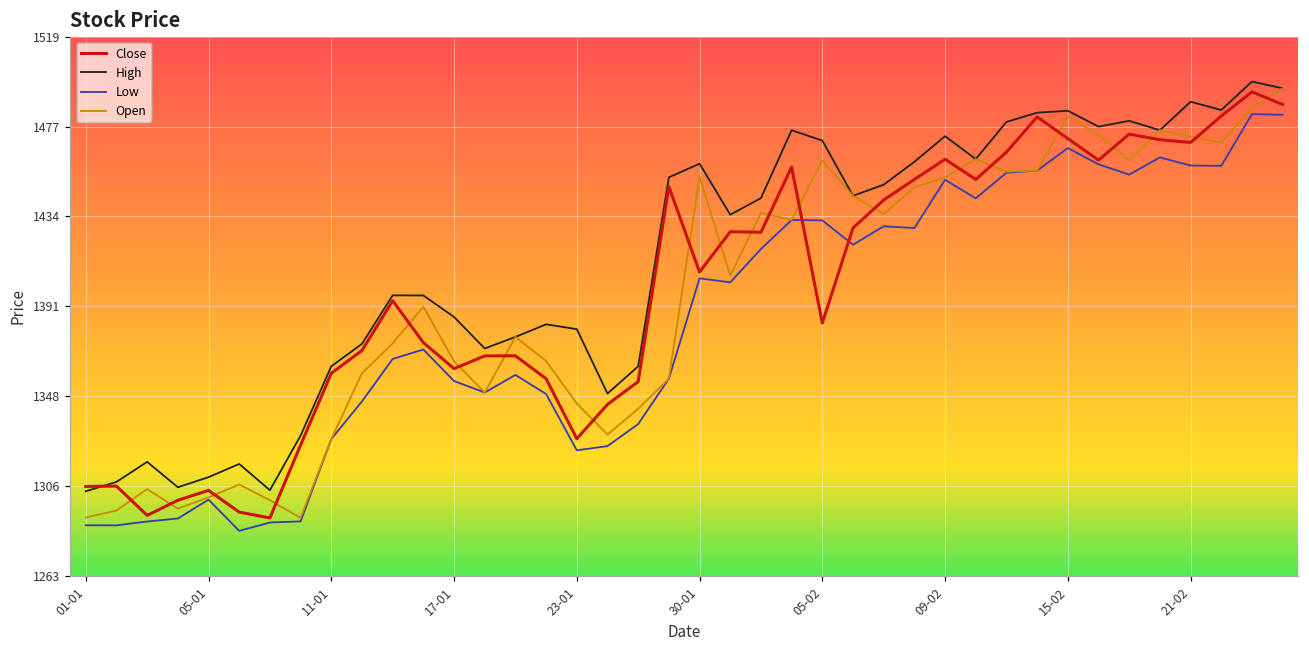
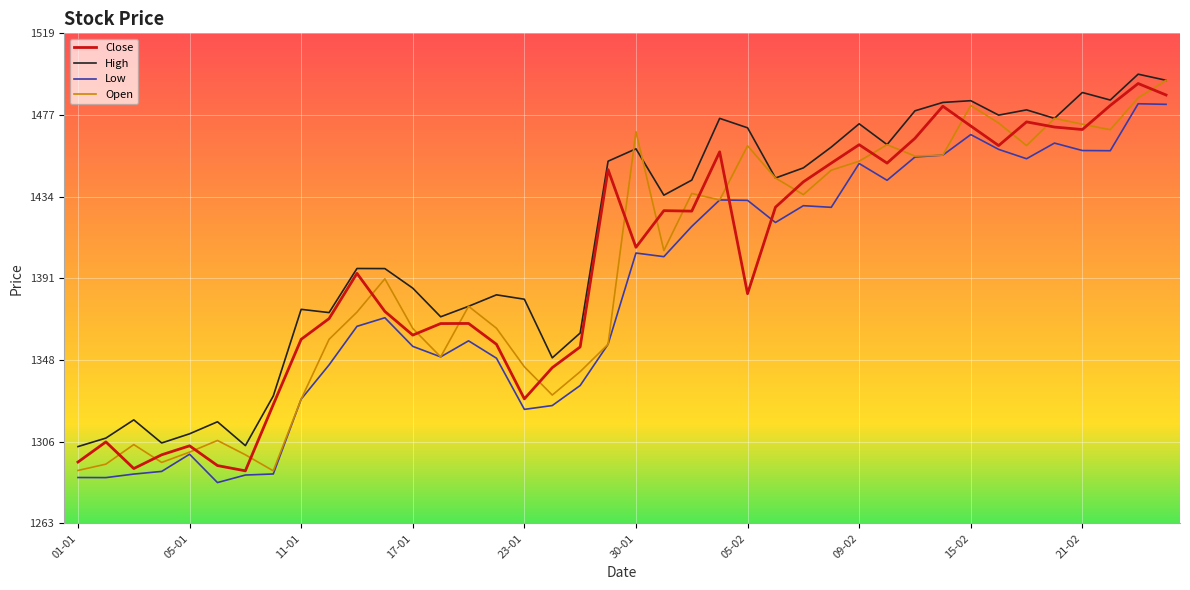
Close, 01-01: 1305 -> 1295
High, 11-01: 1363 -> 1375
Open, 30-01: 1453 -> 1468
